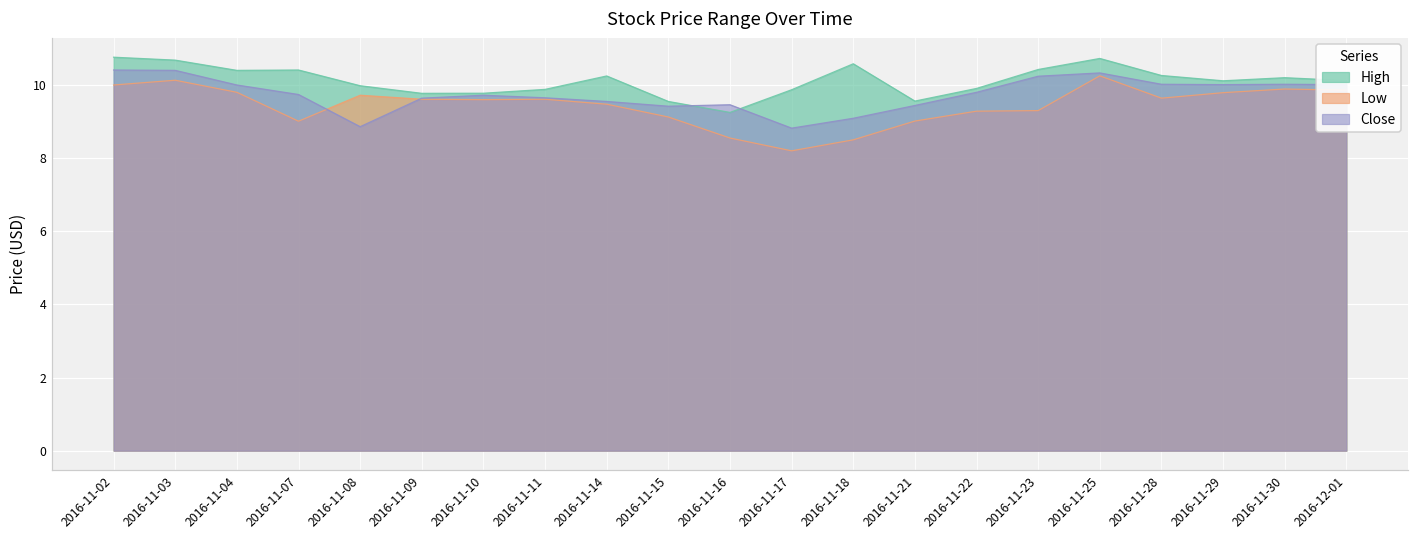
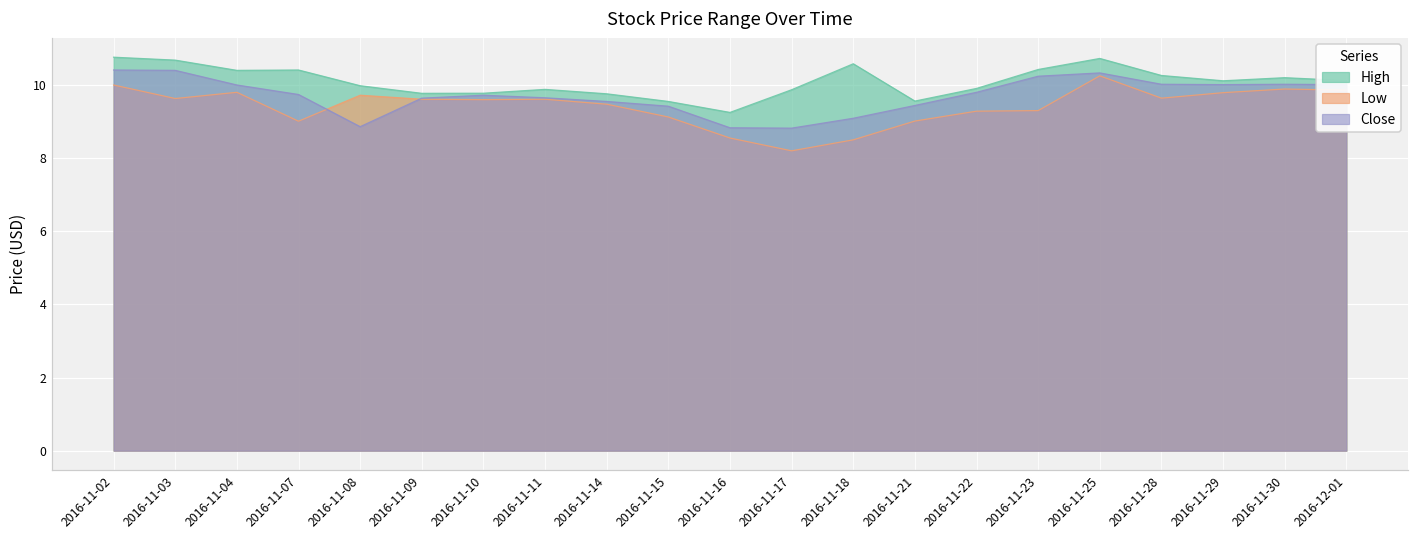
Low, 2016-11-03: 10.1 -> 9.6
High, 2016-11-14: 10.2 -> 9.8
Close, 2016-11-16: 9.5 -> 8.8
